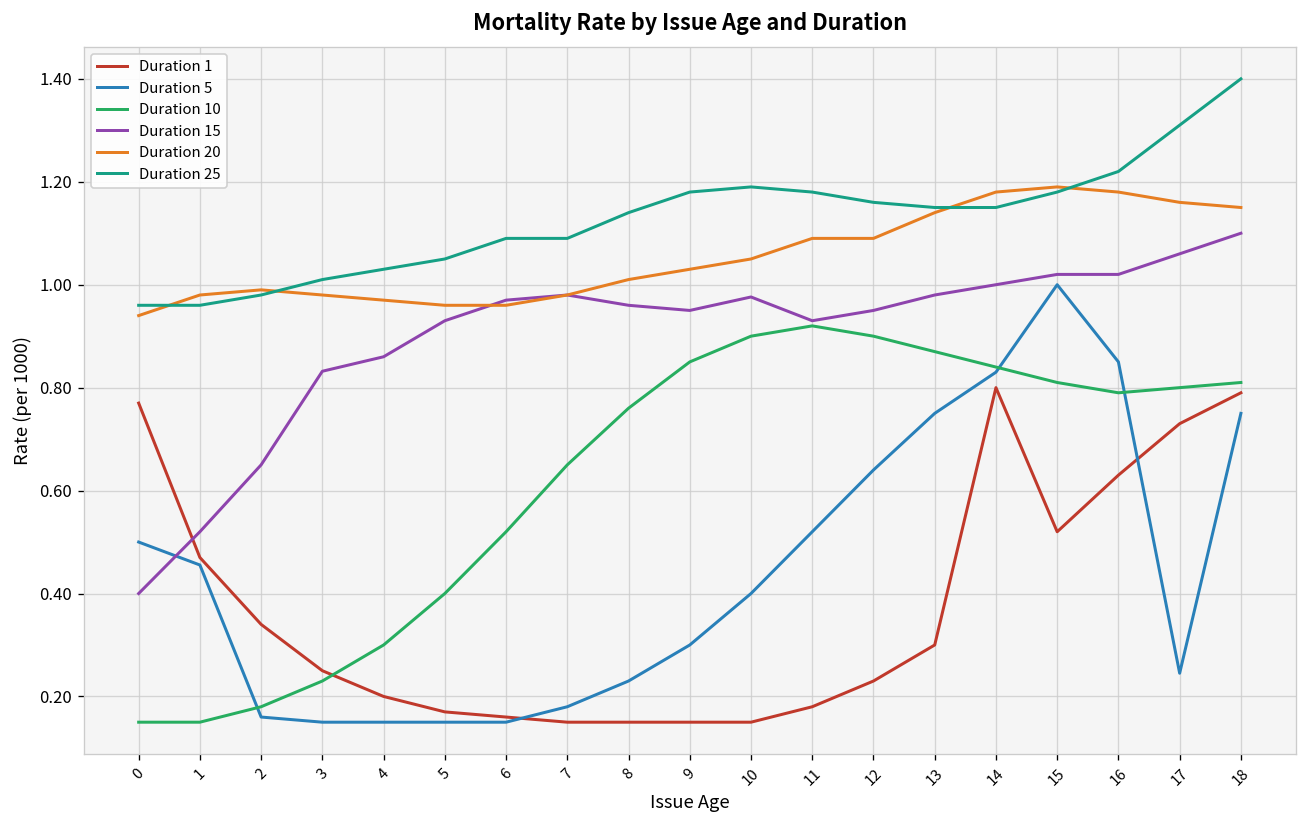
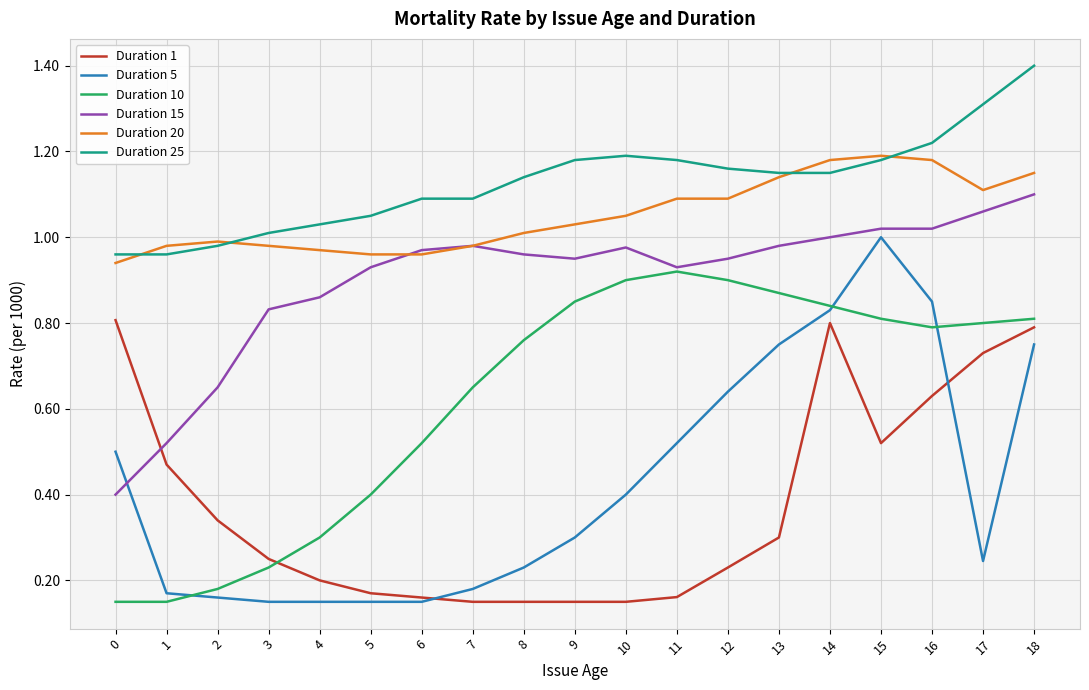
Duration 1, 0: 0.77 -> 0.81
Duration 5, 1: 0.46 -> 0.17
Duration 1, 11: 0.18 -> 0.16
Duration 20, 17: 1.16 -> 1.11
